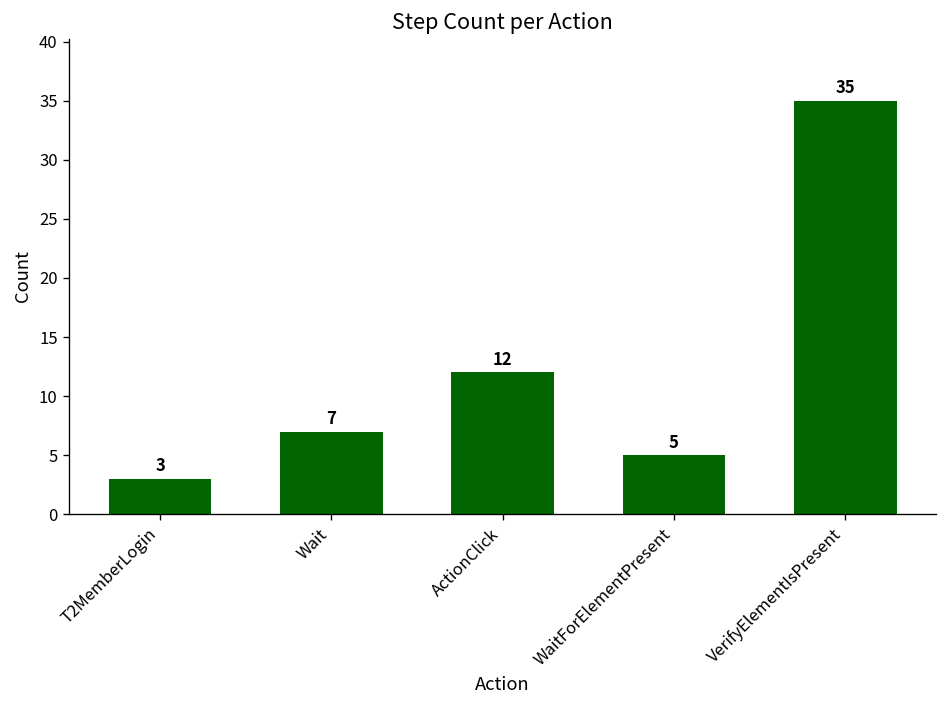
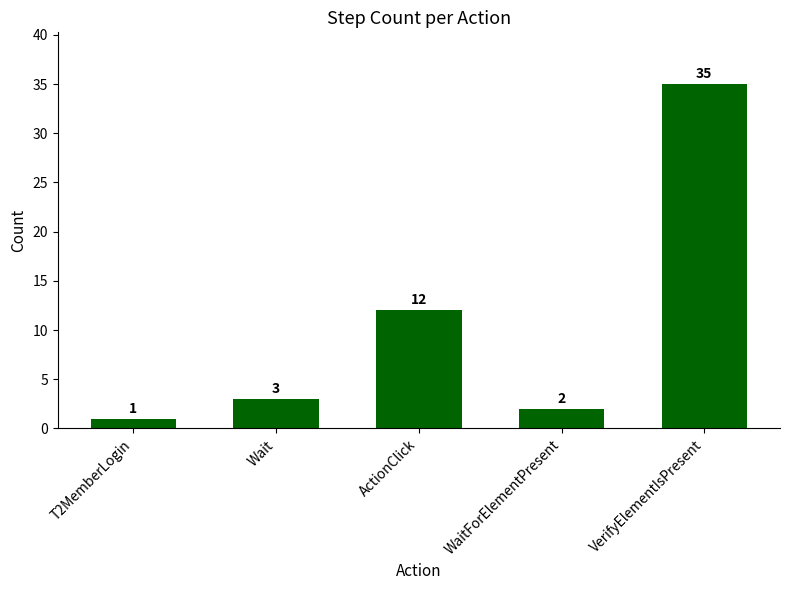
T2MemberLogin: 3 -> 1
Wait: 7 -> 3
WaitForElementPresent: 5 -> 2
